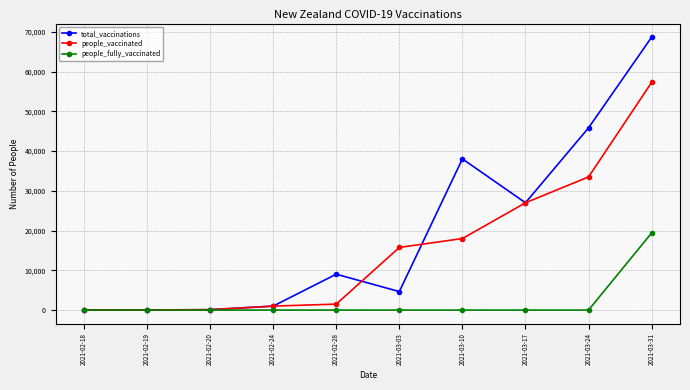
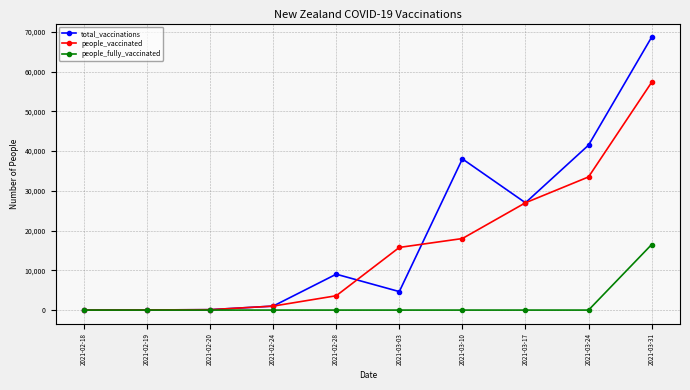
people_vaccinated, 2021-02-28: 2,000 -> 4,000
total_vaccinations, 2021-03-24: 46,000 -> 42,000
people_fully_vaccinated, 2021-03-31: 19,000 -> 16,000
